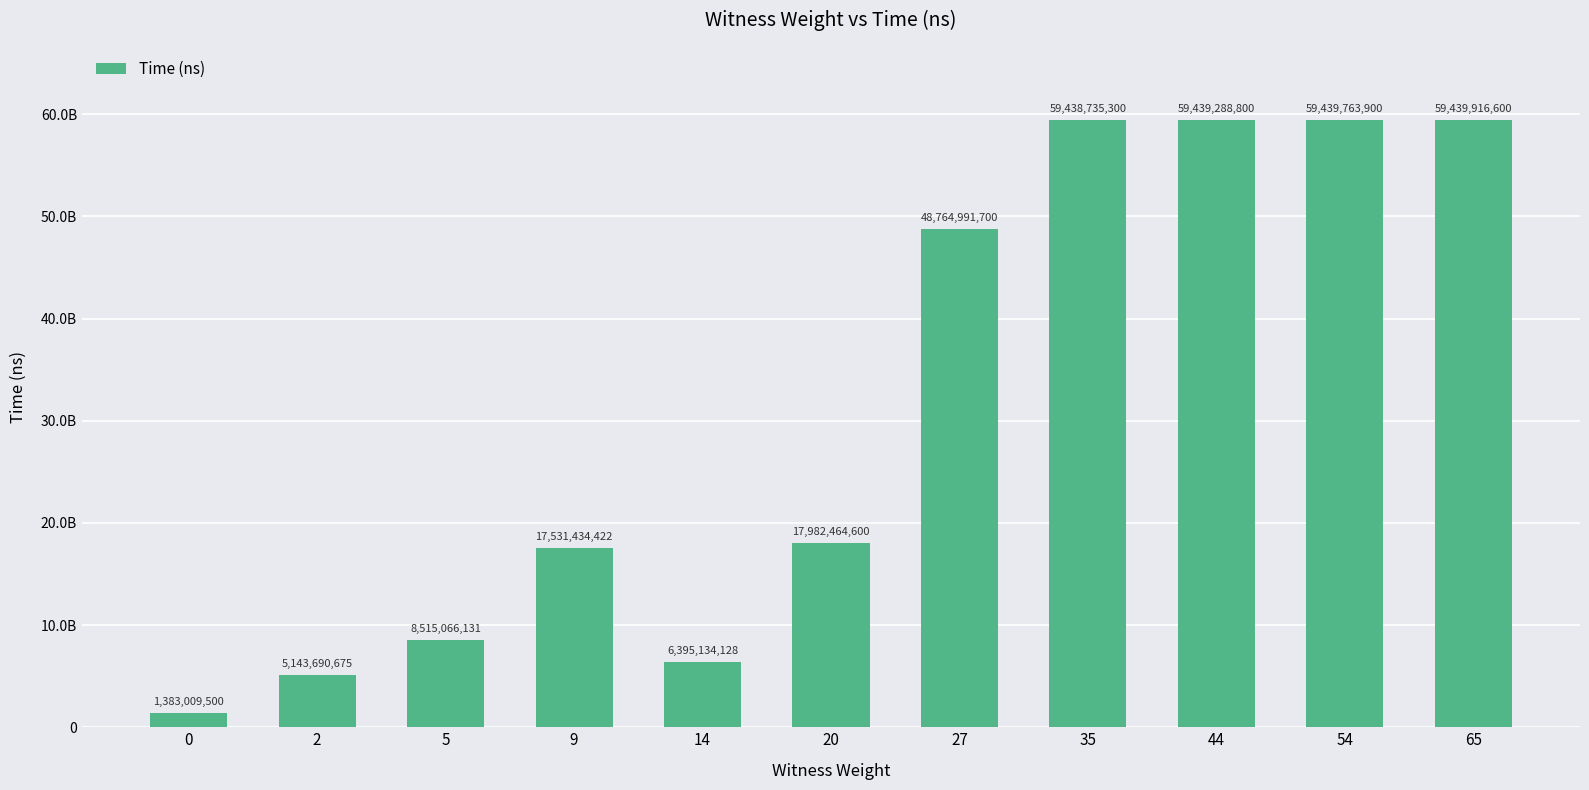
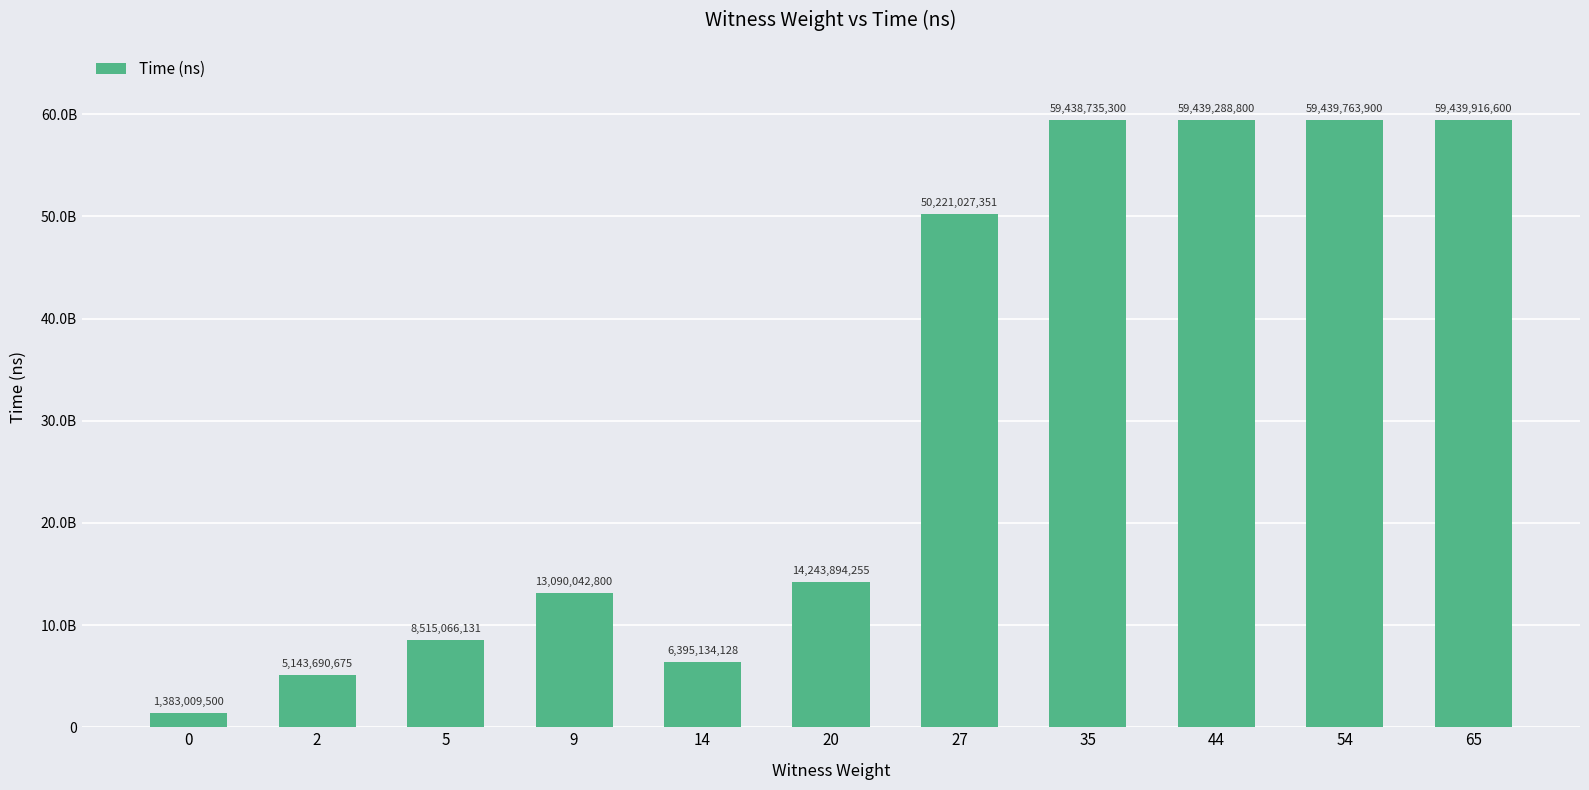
9: 17,531,434,422 -> 13,090,042,800
20: 17,982,464,600 -> 14,243,894,255
27: 48,764,991,700 -> 50,221,027,351
